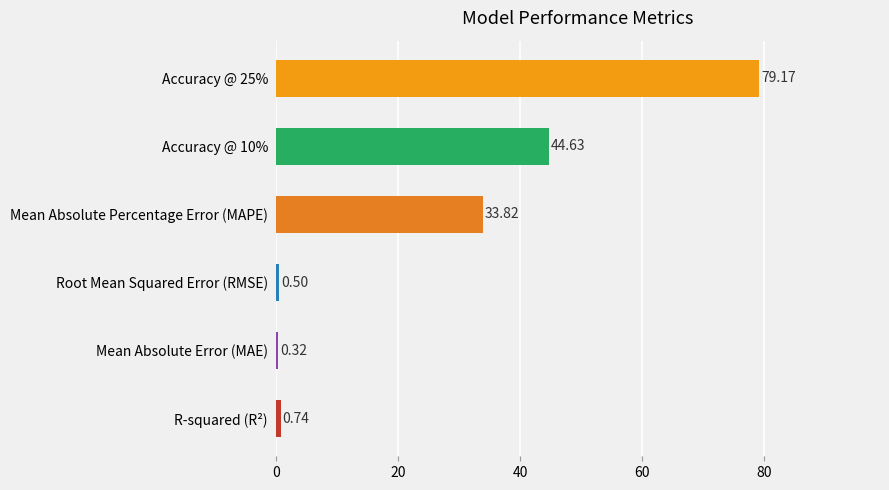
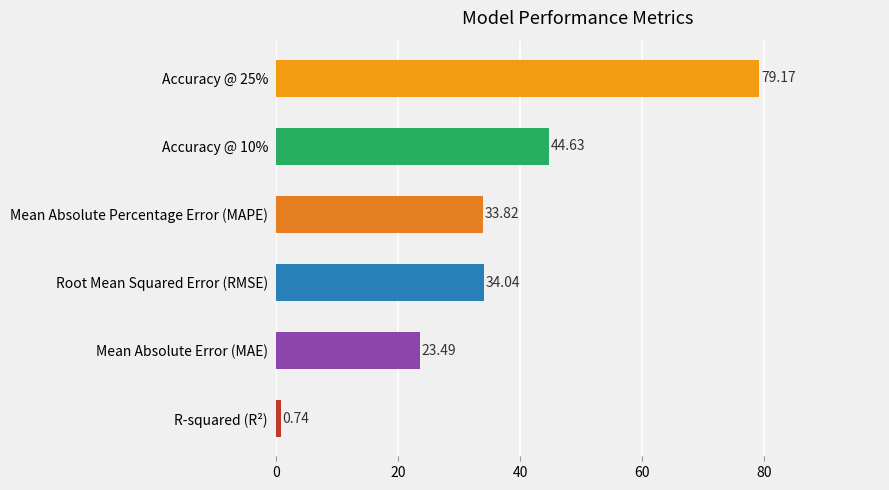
Root Mean Squared Error (RMSE): 0.50 -> 34.04
Mean Absolute Error (MAE): 0.32 -> 23.49
